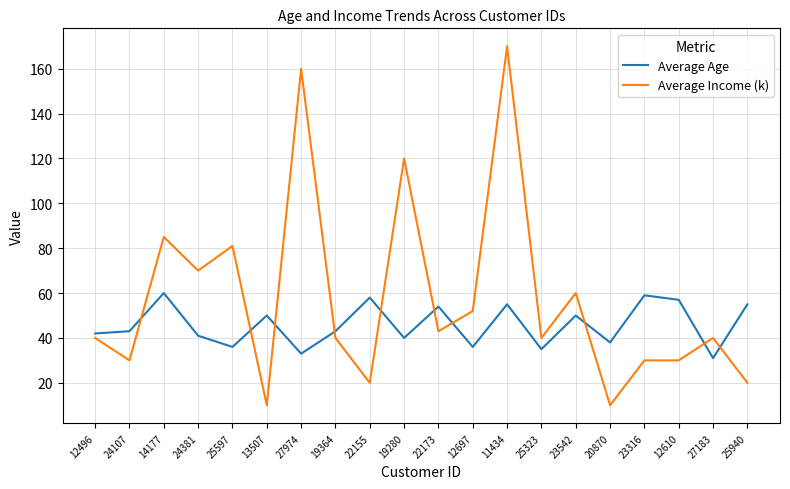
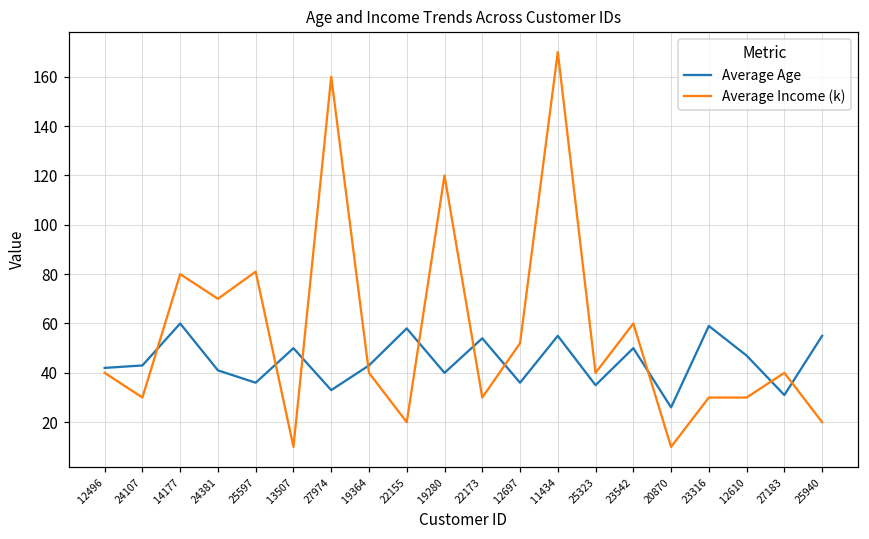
Average Income (k), 14177: 85 -> 80
Average Income (k), 22173: 43 -> 30
Average Age, 20870: 38 -> 26
Average Age, 12610: 57 -> 47
